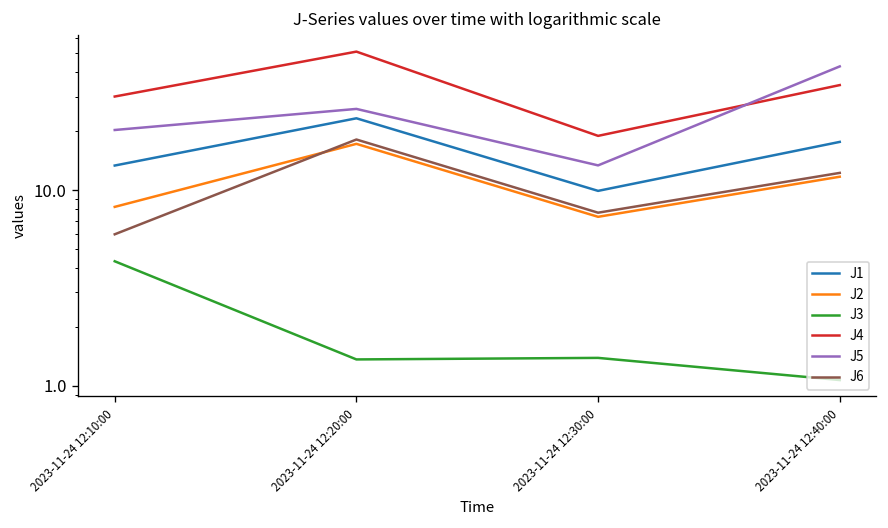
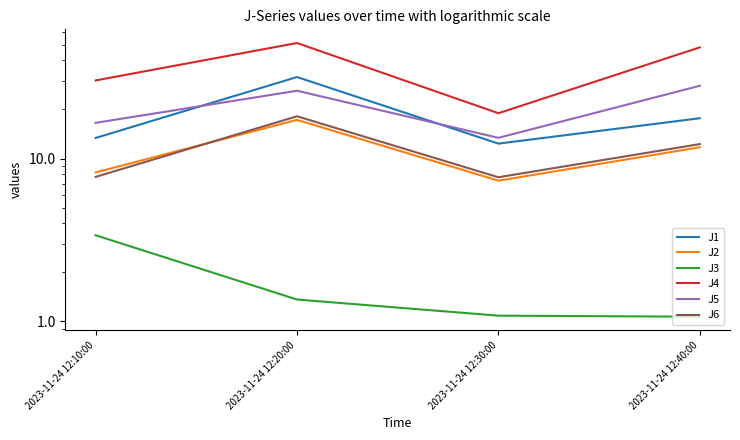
J3, 2023-11-24 12:10:00: 4.3 -> 3.4
J5, 2023-11-24 12:10:00: 20 -> 17
J6, 2023-11-24 12:10:00: 6.0 -> 8
J1, 2023-11-24 12:20:00: 23 -> 32
J1, 2023-11-24 12:30:00: 10 -> 12
J3, 2023-11-24 12:30:00: 1.4 -> 1.1
J4, 2023-11-24 12:40:00: 34 -> 48
J5, 2023-11-24 12:40:00: 43 -> 28
